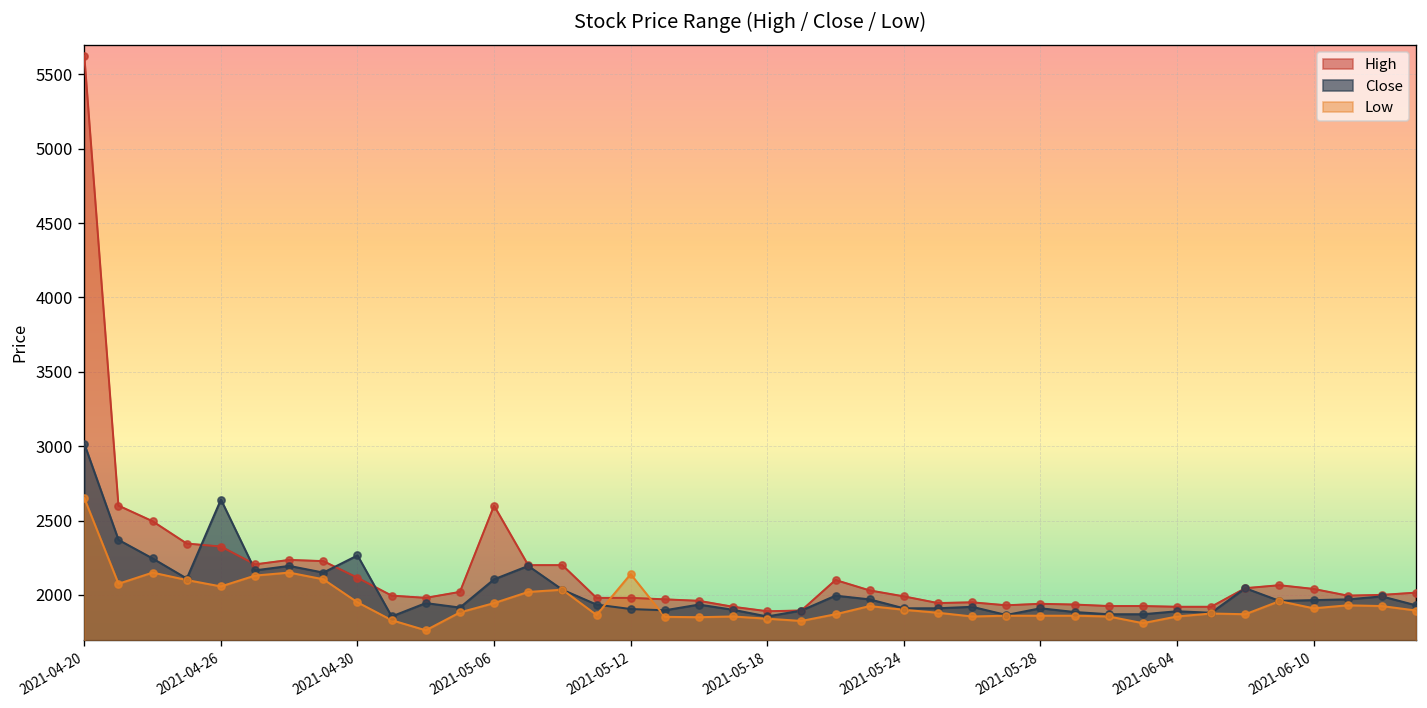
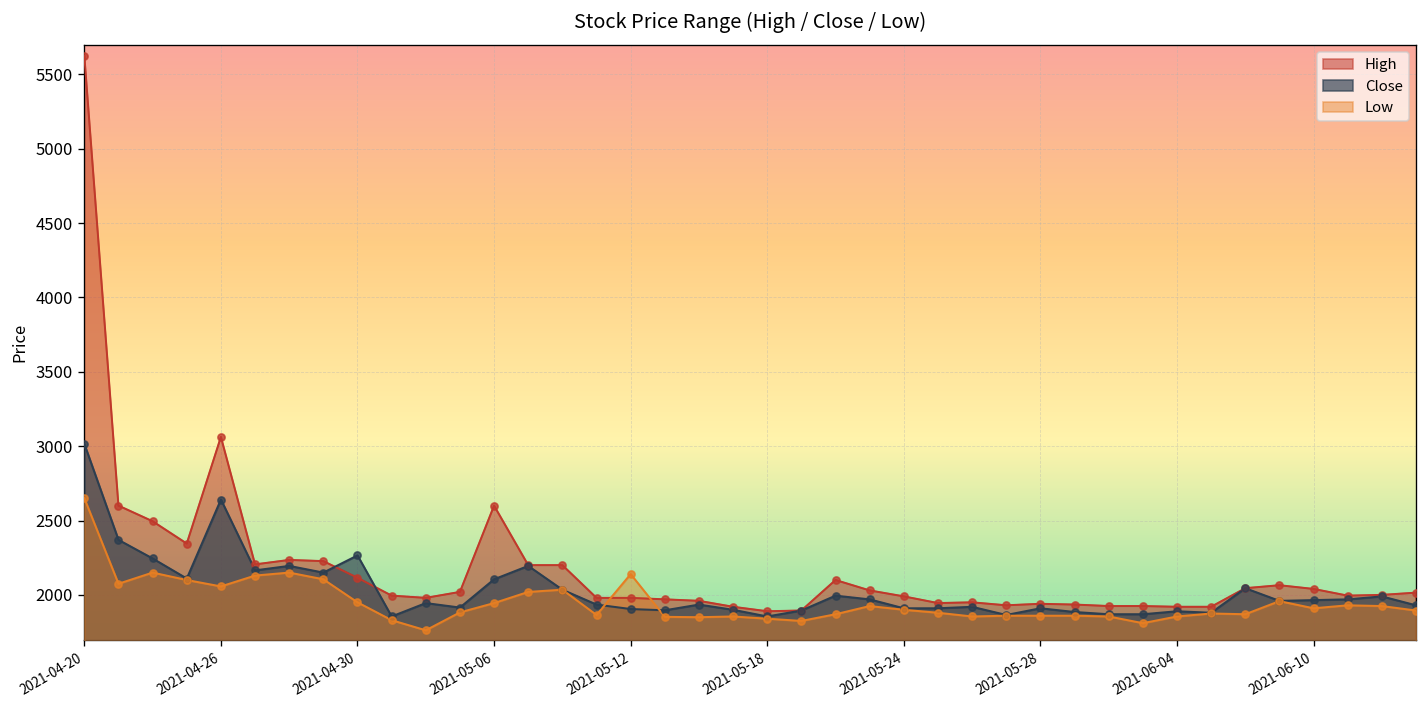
High, 2021-04-26: 2330 -> 3060
